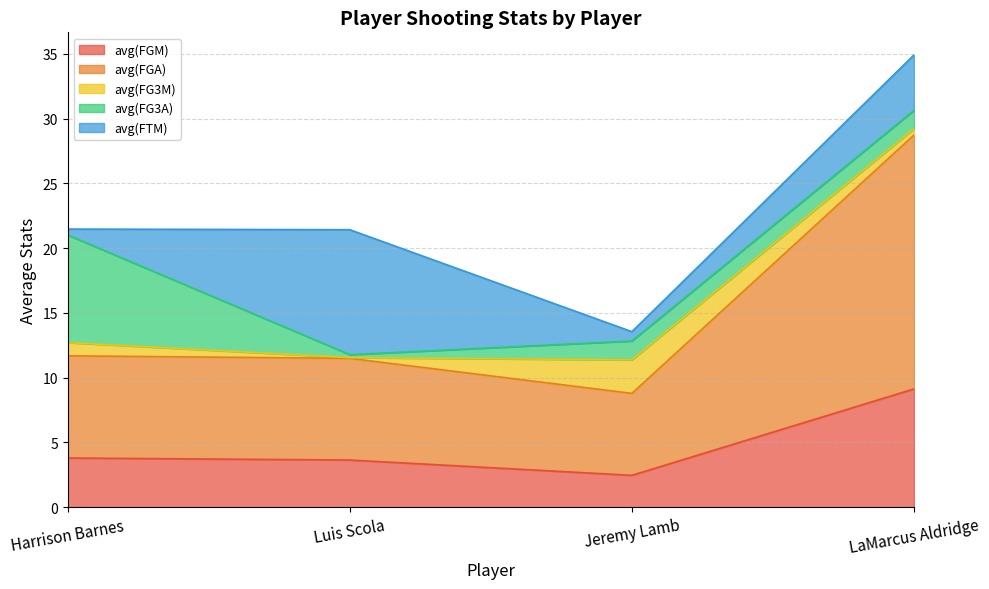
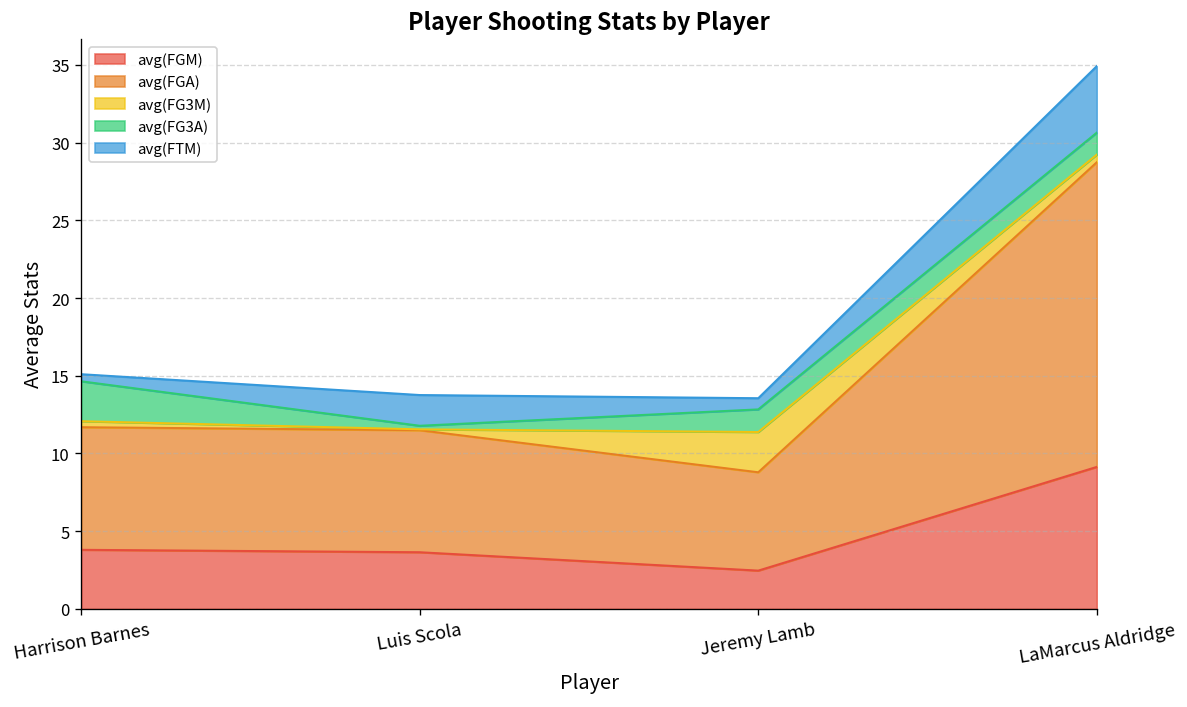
avg(FG3M), Harrison Barnes: 1.0 -> 0.4
avg(FG3A), Harrison Barnes: 8.3 -> 2.6
avg(FTM), Luis Scola: 9.6 -> 2.0
